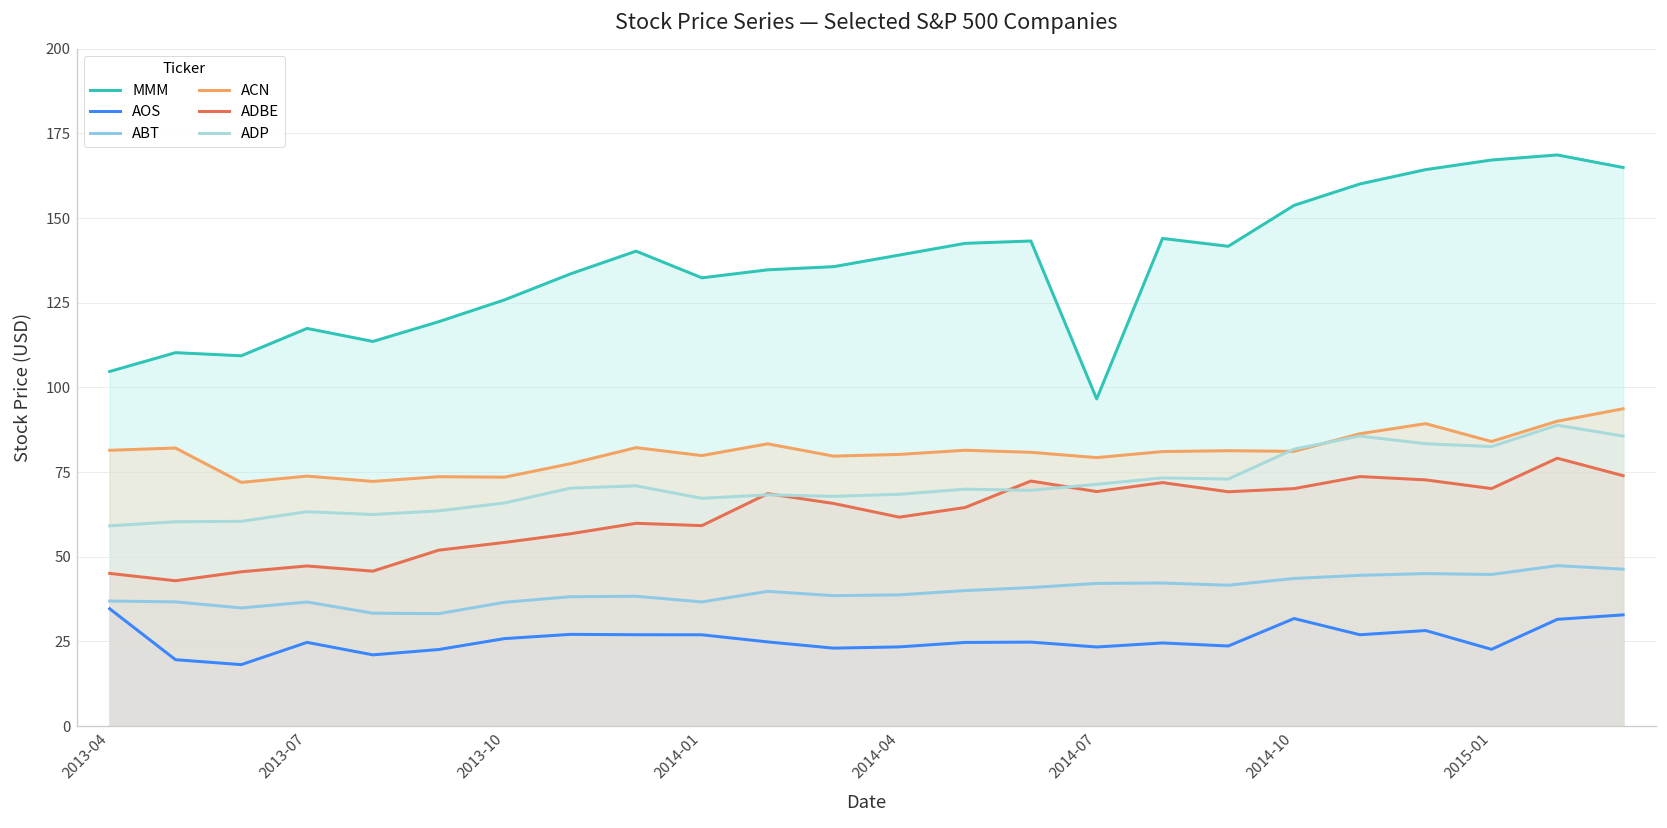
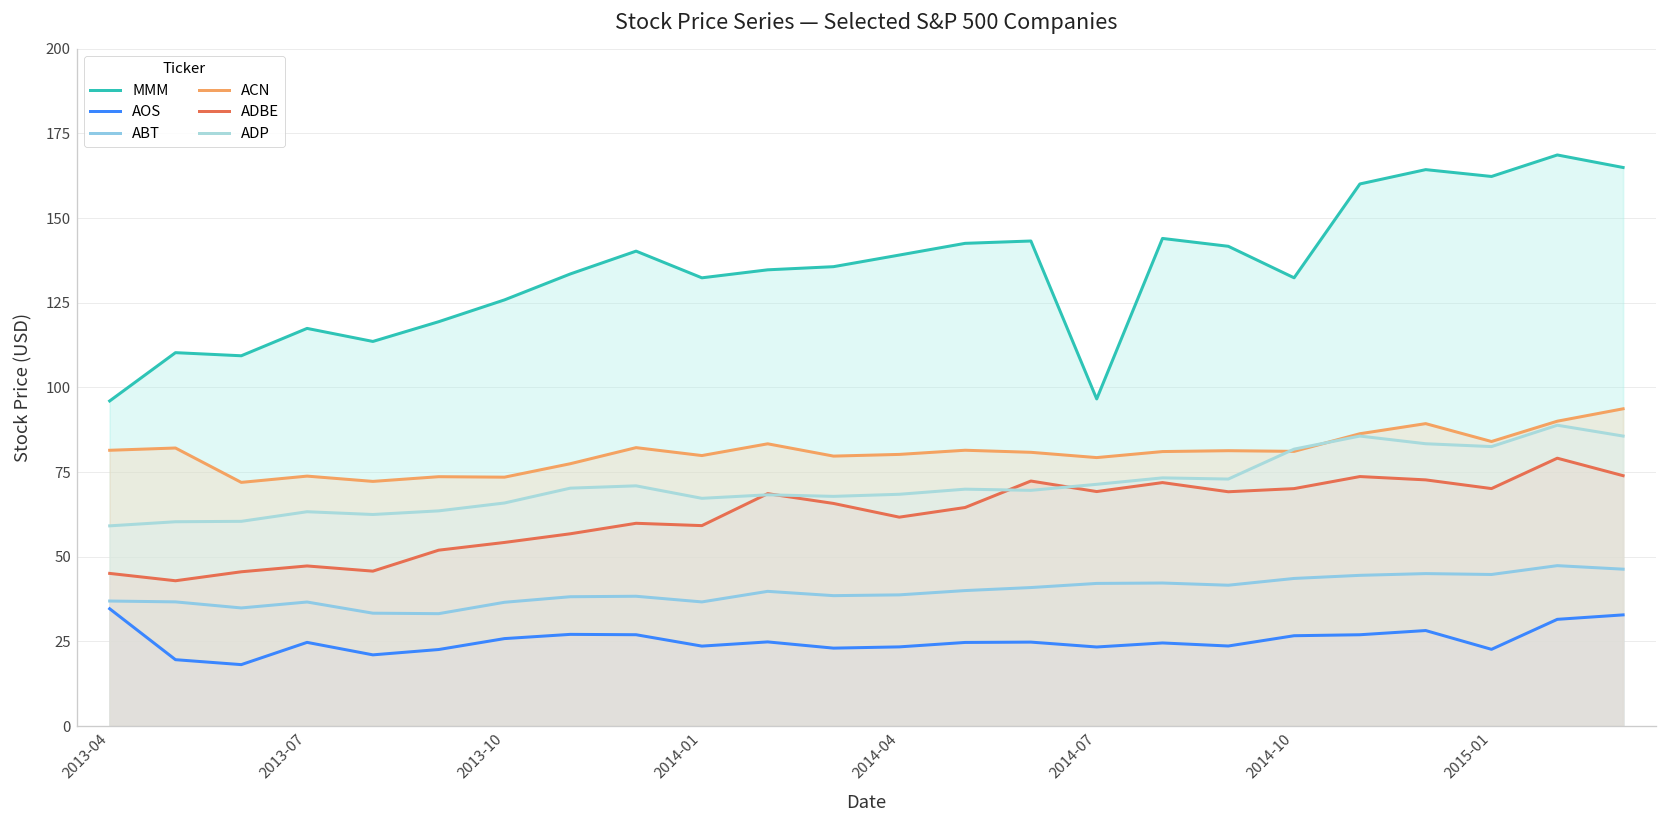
MMM, 2013-04: 105 -> 96
AOS, 2014-01: 27 -> 24
MMM, 2014-10: 154 -> 132
AOS, 2014-10: 32 -> 27
MMM, 2015-01: 167 -> 162
